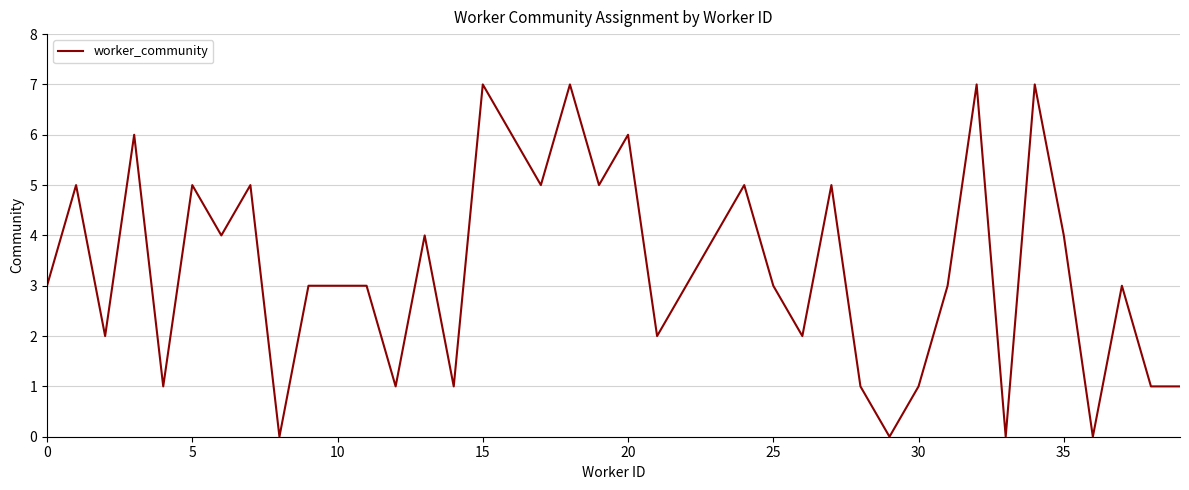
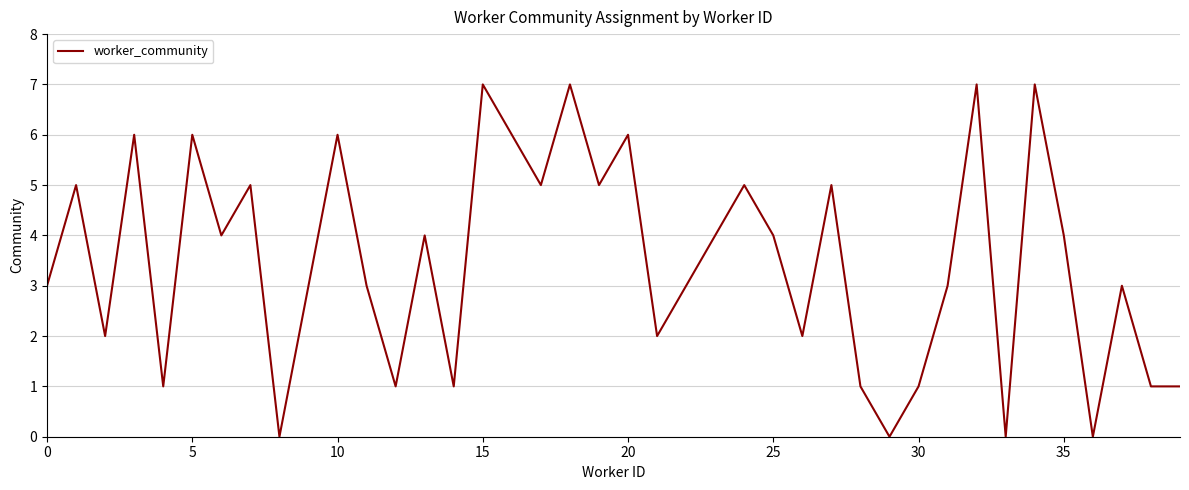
5: 5 -> 6
10: 3 -> 6
25: 3 -> 4
